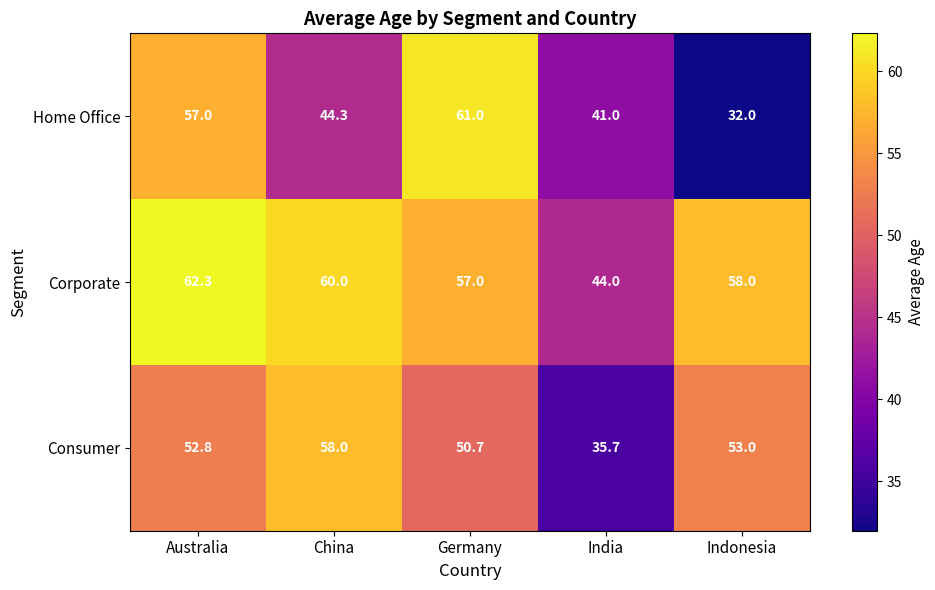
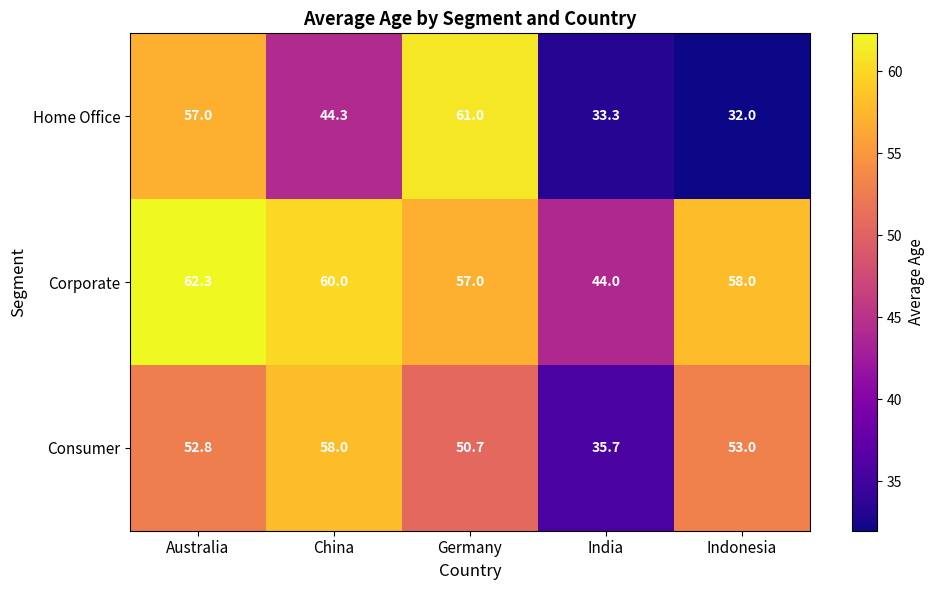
Home Office, India: 41.0 -> 33.3
